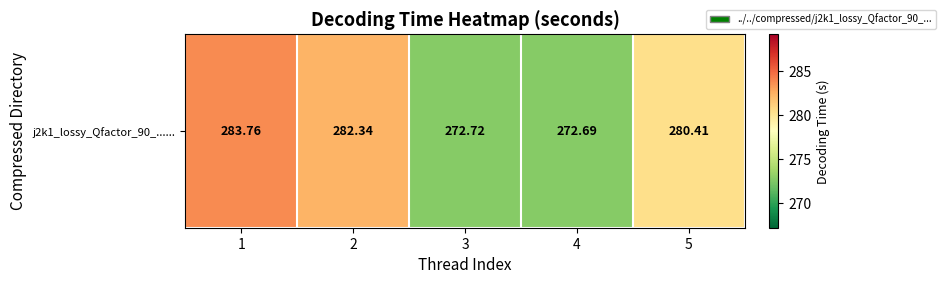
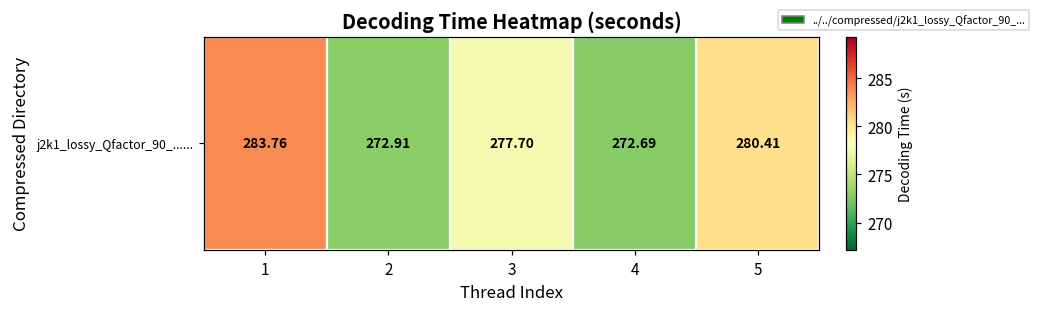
j2k1_lossy_Qfactor_90_......, 2: 282.34 -> 272.91
j2k1_lossy_Qfactor_90_......, 3: 272.72 -> 277.70
